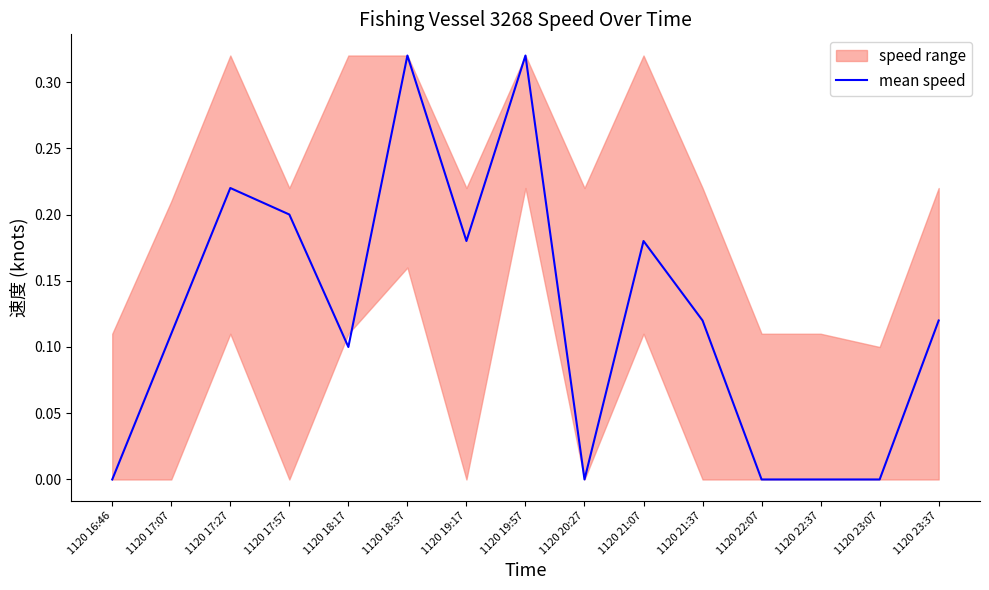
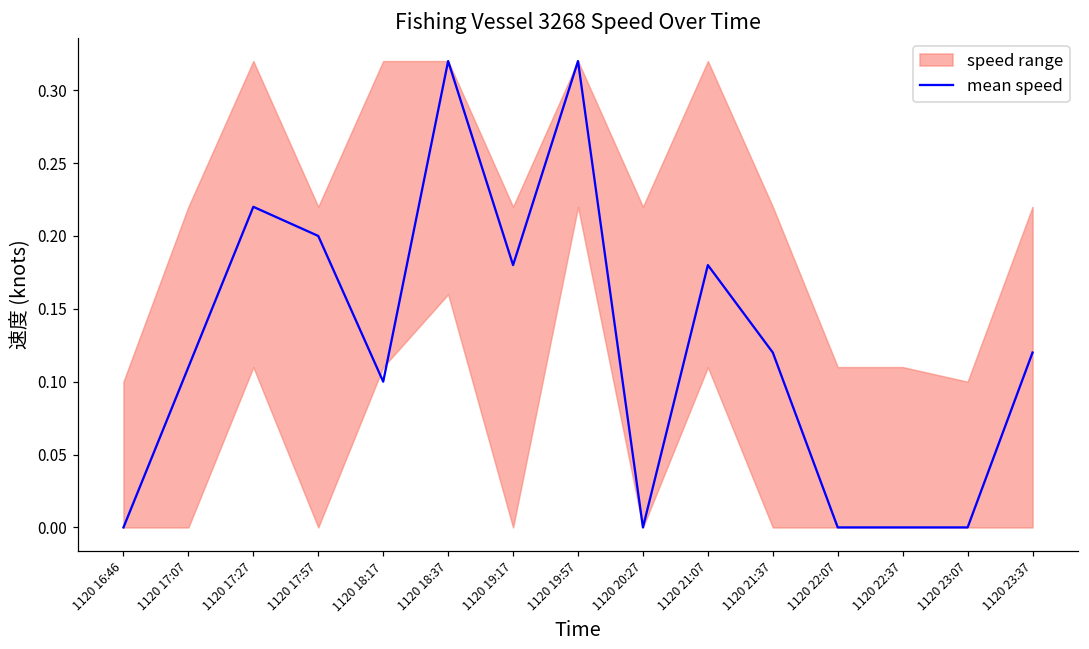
speed range, 1120 16:46: 0.11 -> 0.10
speed range, 1120 17:07: 0.21 -> 0.22
